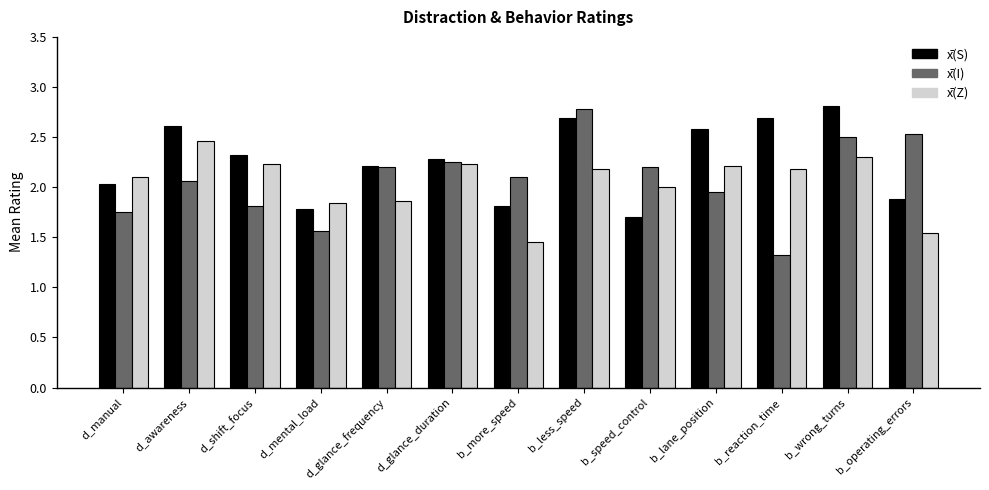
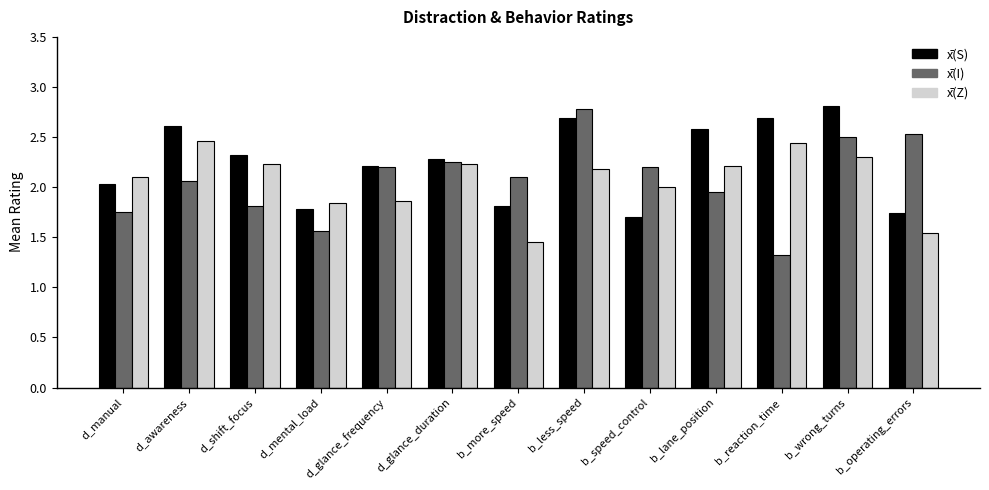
x̄(Z), b_reaction_time: 2.18 -> 2.44
x̄(S), b_operating_errors: 1.88 -> 1.75
